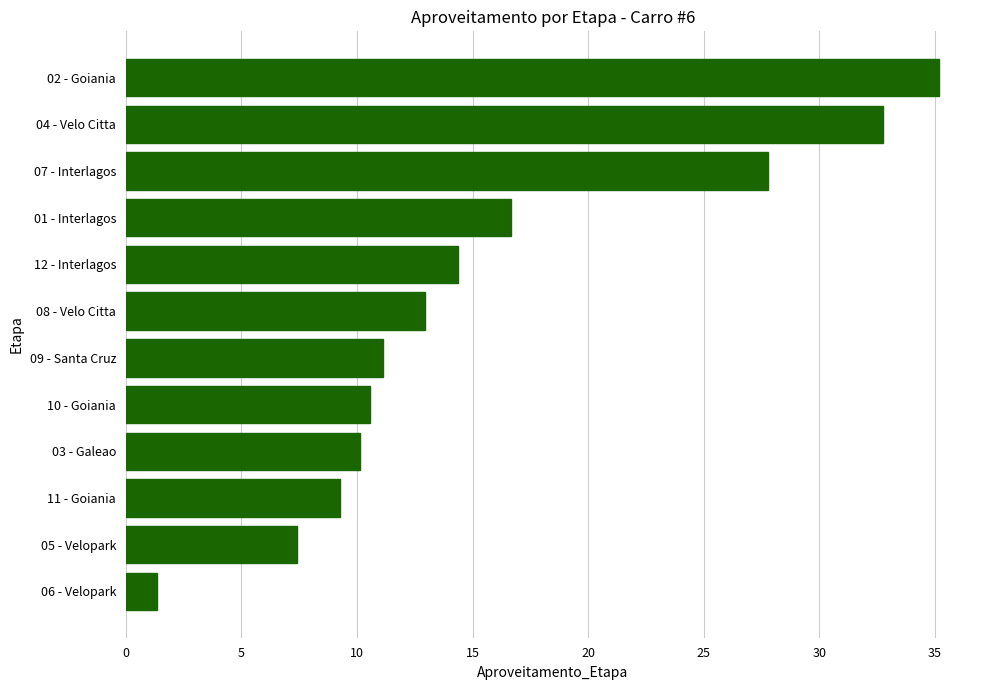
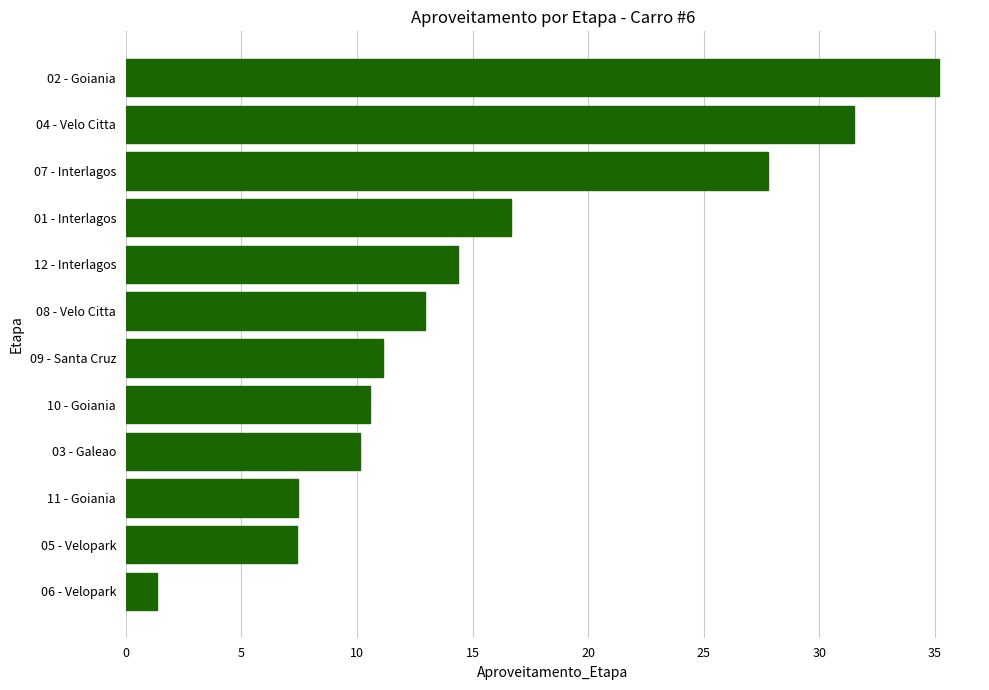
04 - Velo Citta: 32.8 -> 31.5
11 - Goiania: 9.3 -> 7.5
